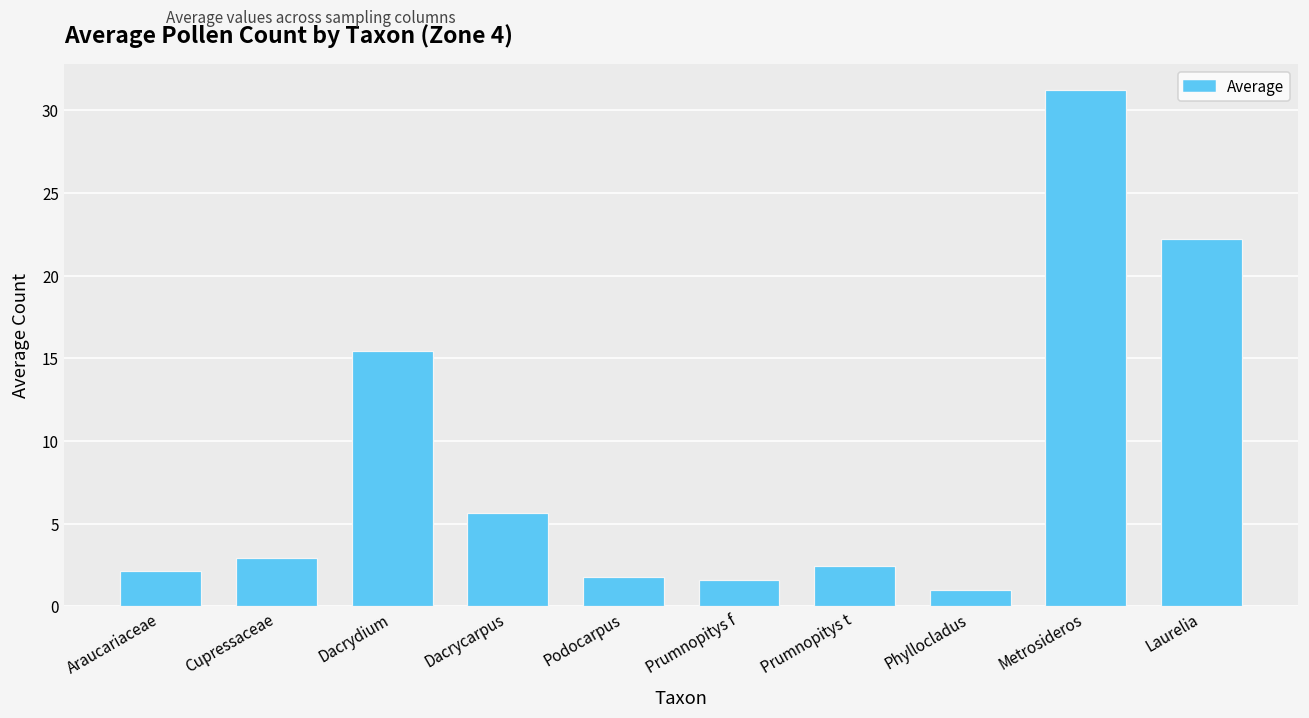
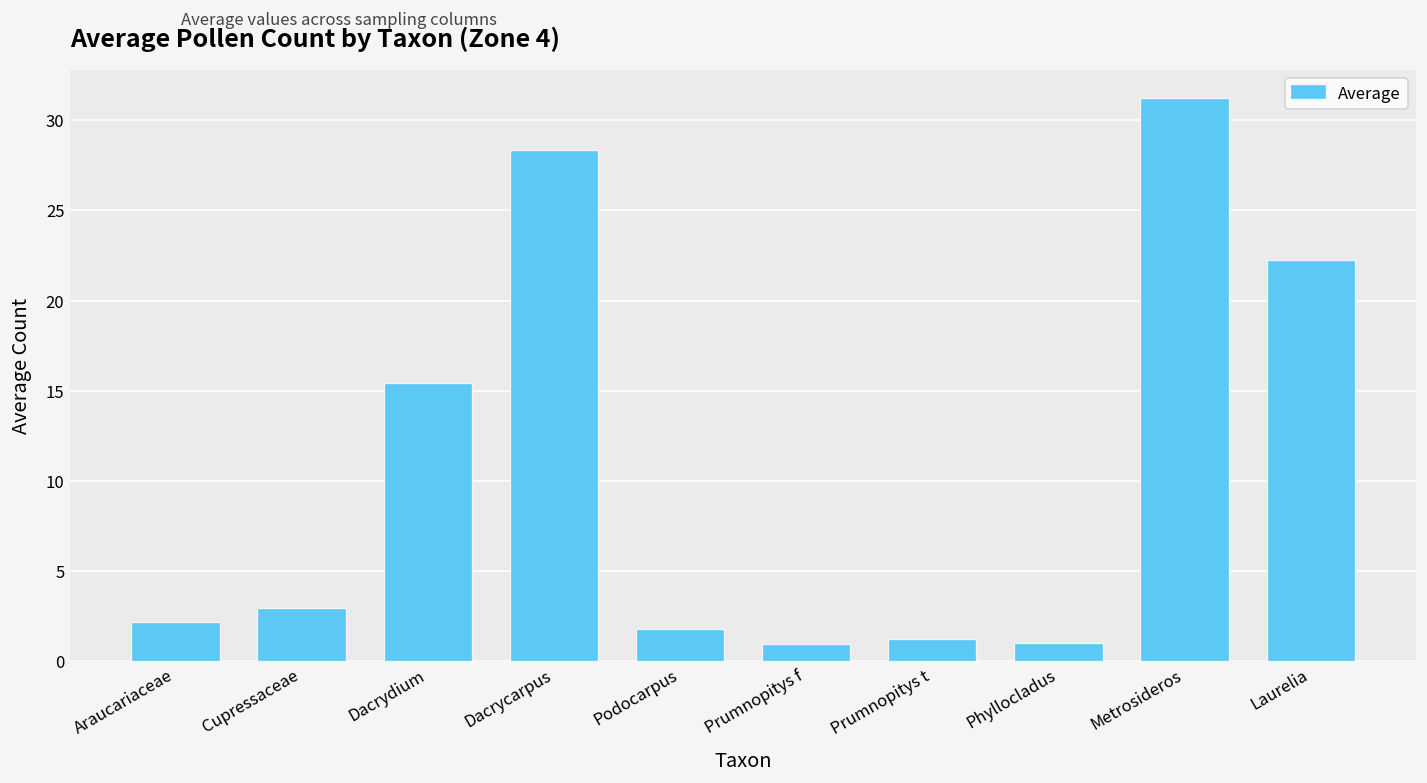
Dacrycarpus: 5.6 -> 28.4
Prumnopitys f: 1.6 -> 0.9
Prumnopitys t: 2.4 -> 1.2
